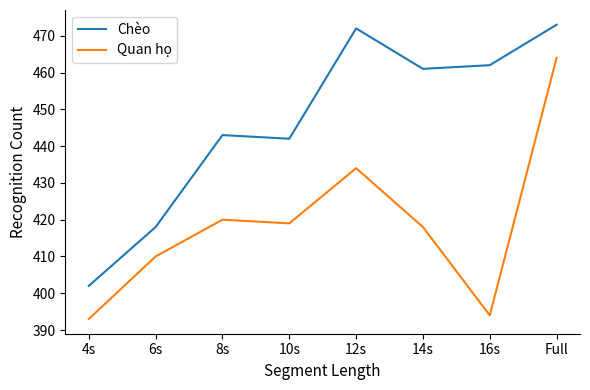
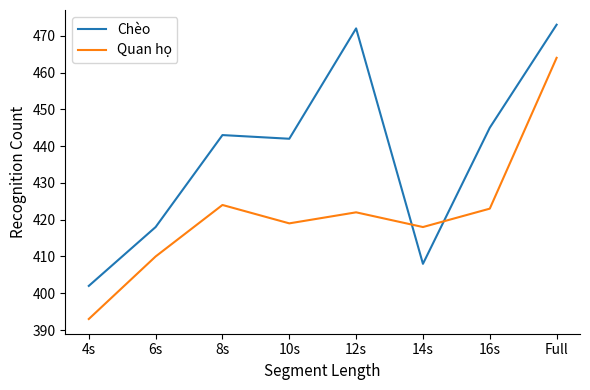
Quan họ, 8s: 420 -> 424
Quan họ, 12s: 434 -> 422
Chèo, 14s: 461 -> 408
Chèo, 16s: 462 -> 445
Quan họ, 16s: 394 -> 423
